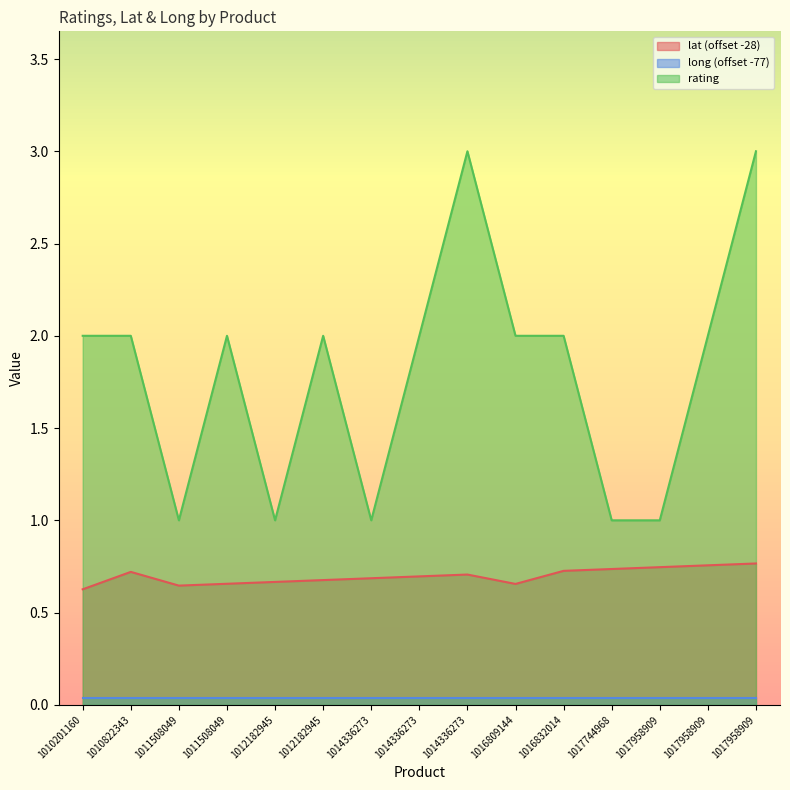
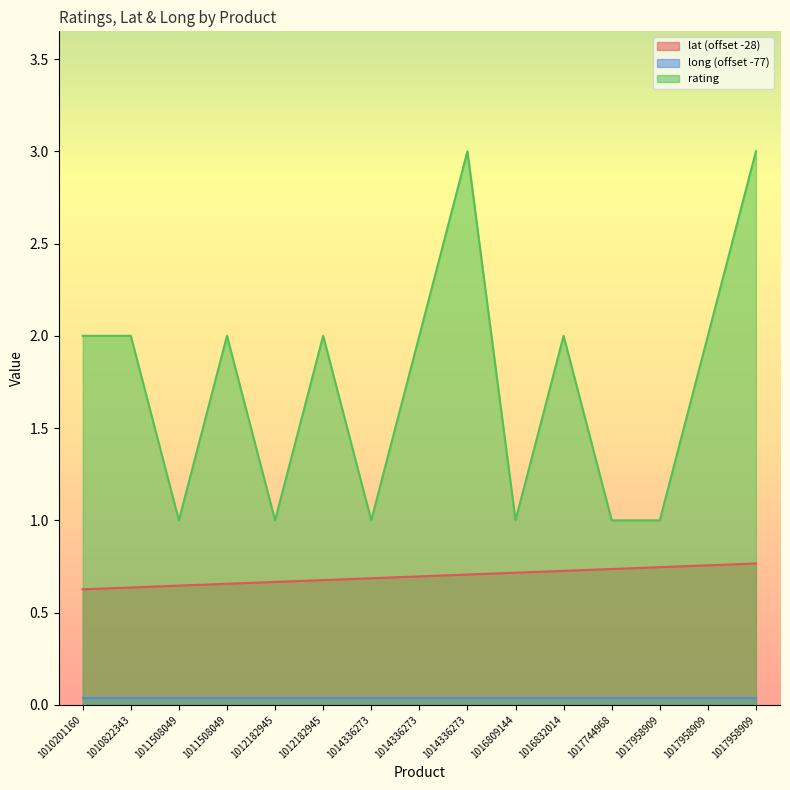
lat (offset -28), 1010822343: 0.72 -> 0.64
lat (offset -28), 1016809144: 0.66 -> 0.72
rating, 1016809144: 2 -> 1
